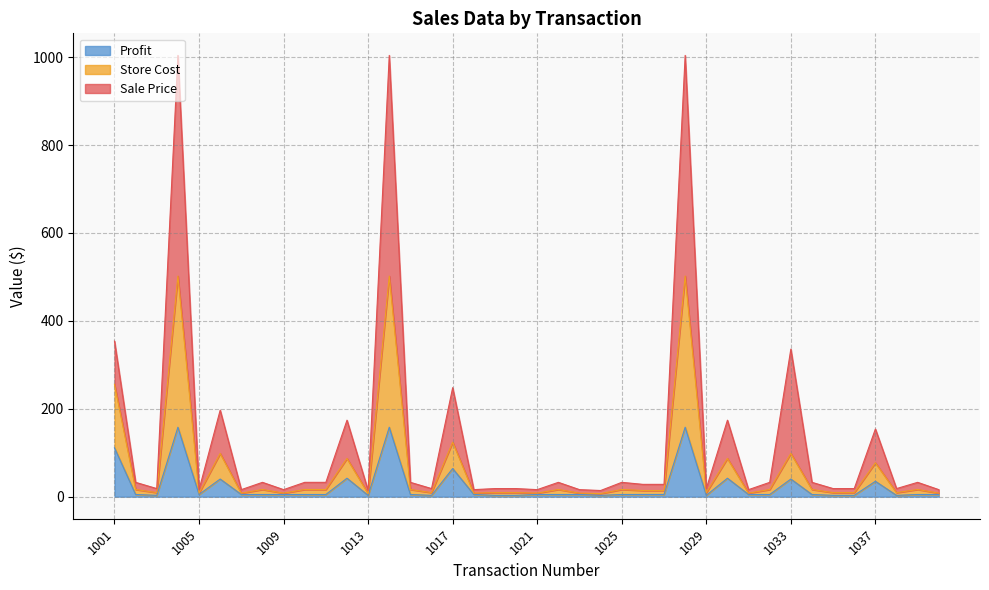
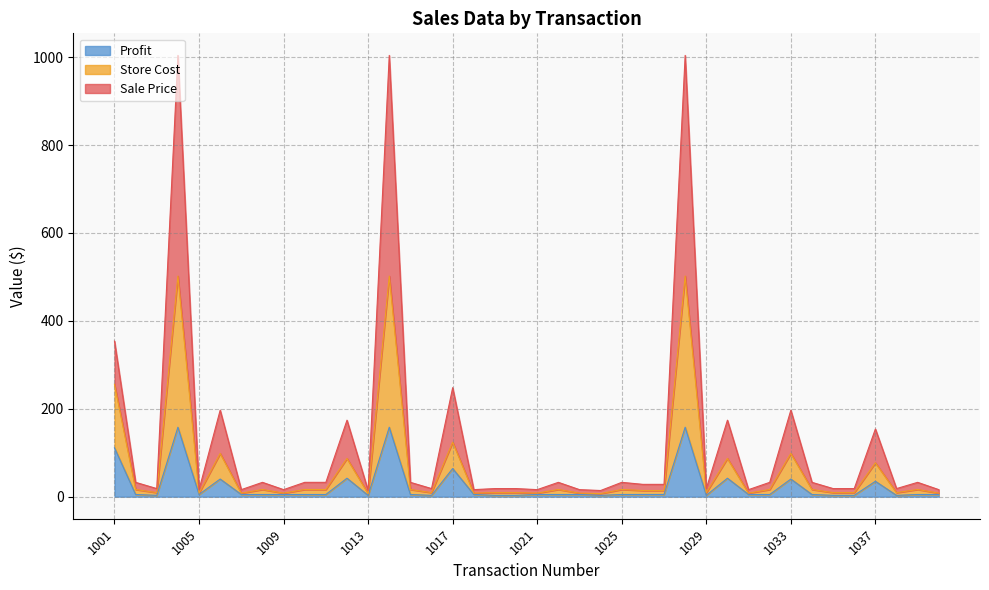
Sale Price, 1033: 240 -> 100
